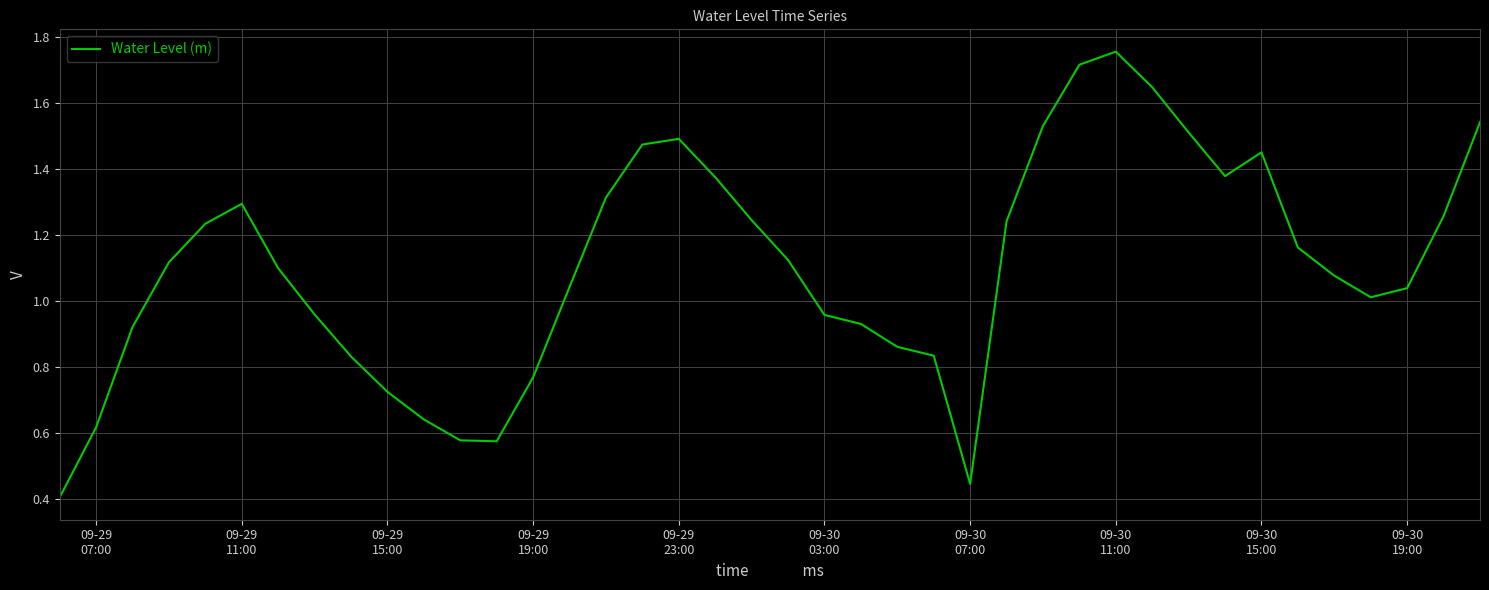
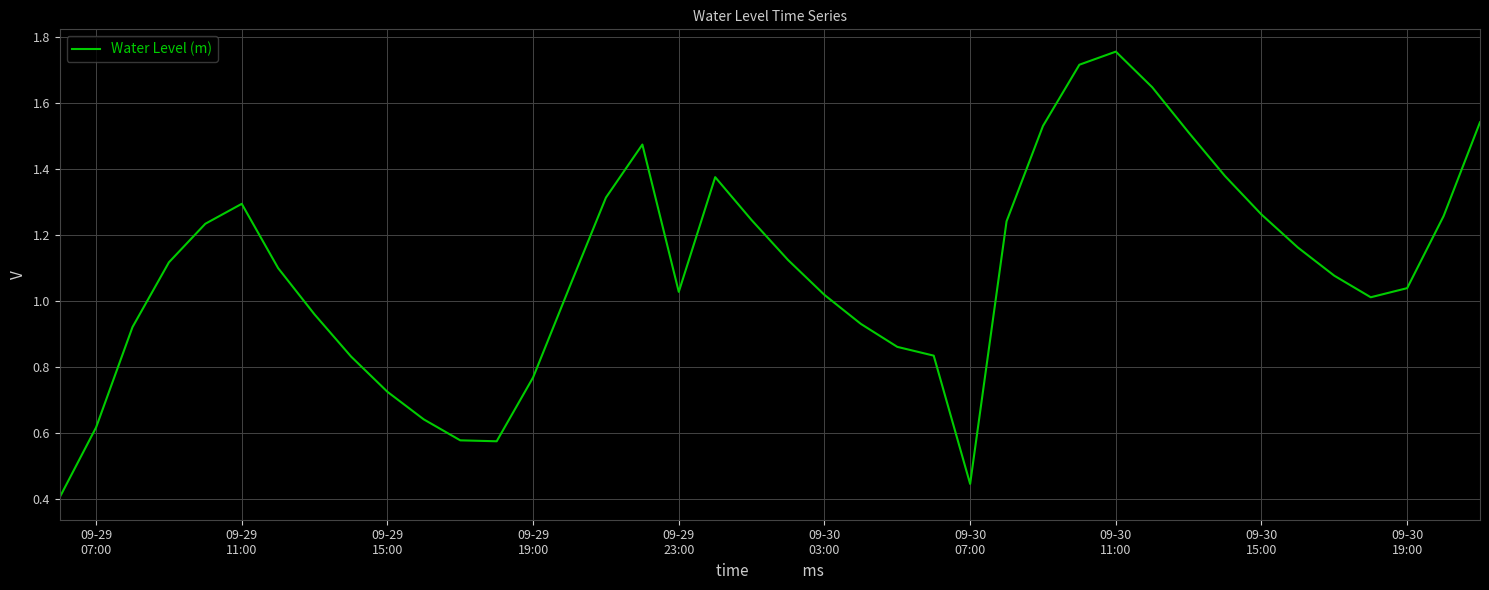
09-29 23:00: 1.49 -> 1.03
09-30 03:00: 0.96 -> 1.02
09-30 15:00: 1.45 -> 1.26
